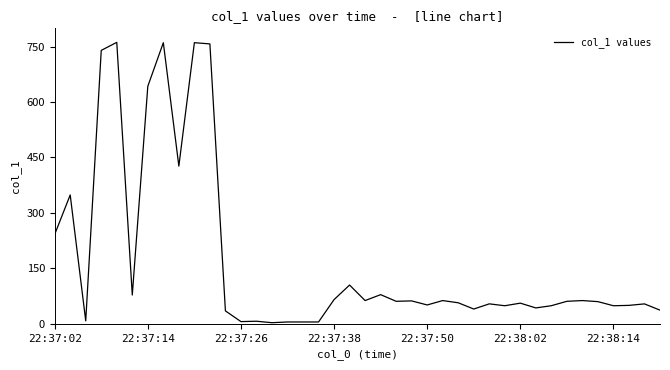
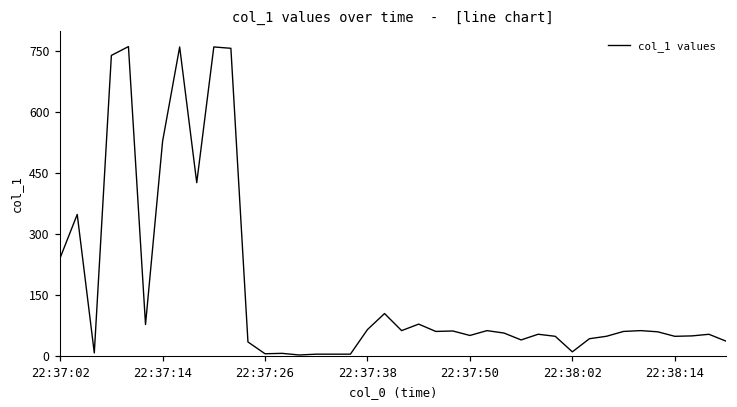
22:37:14: 640 -> 530
22:38:02: 60 -> 10
